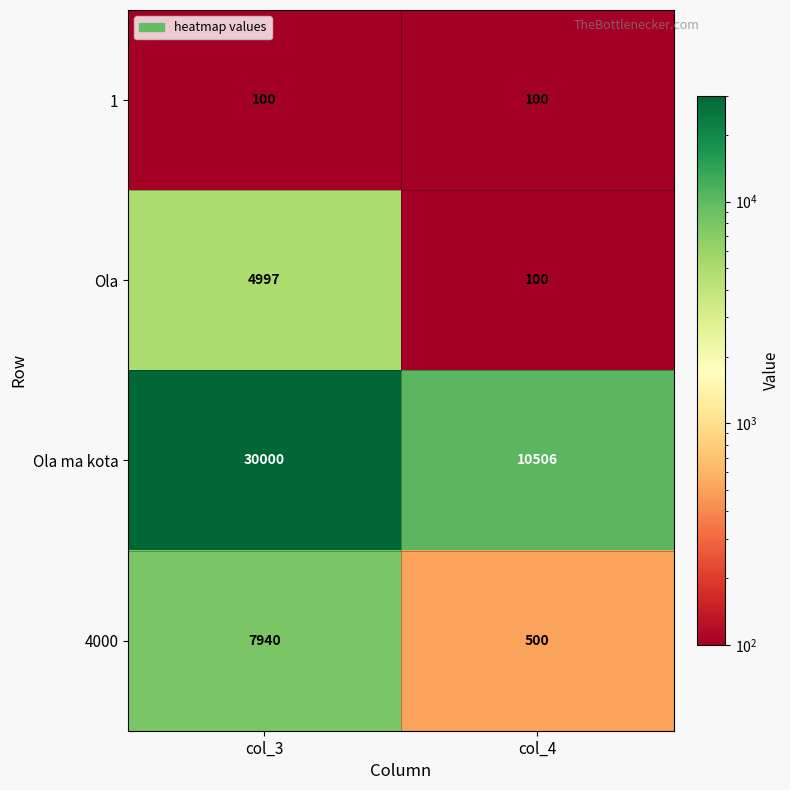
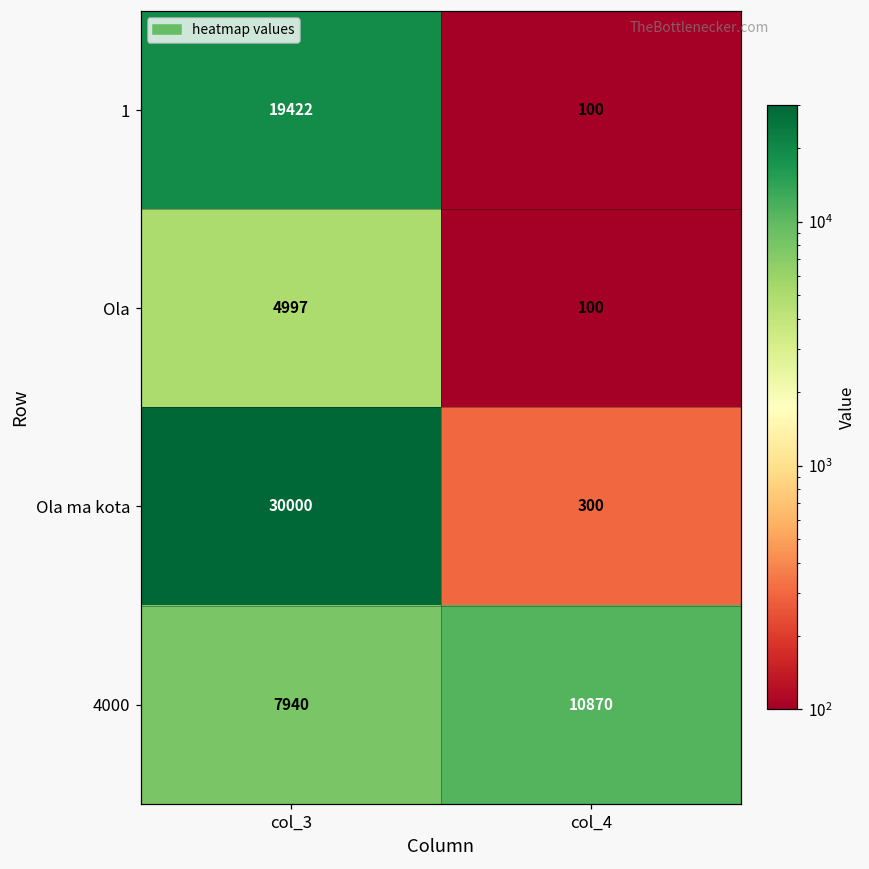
1, col_3: 100 -> 19422
Ola ma kota, col_4: 10506 -> 300
4000, col_4: 500 -> 10870
